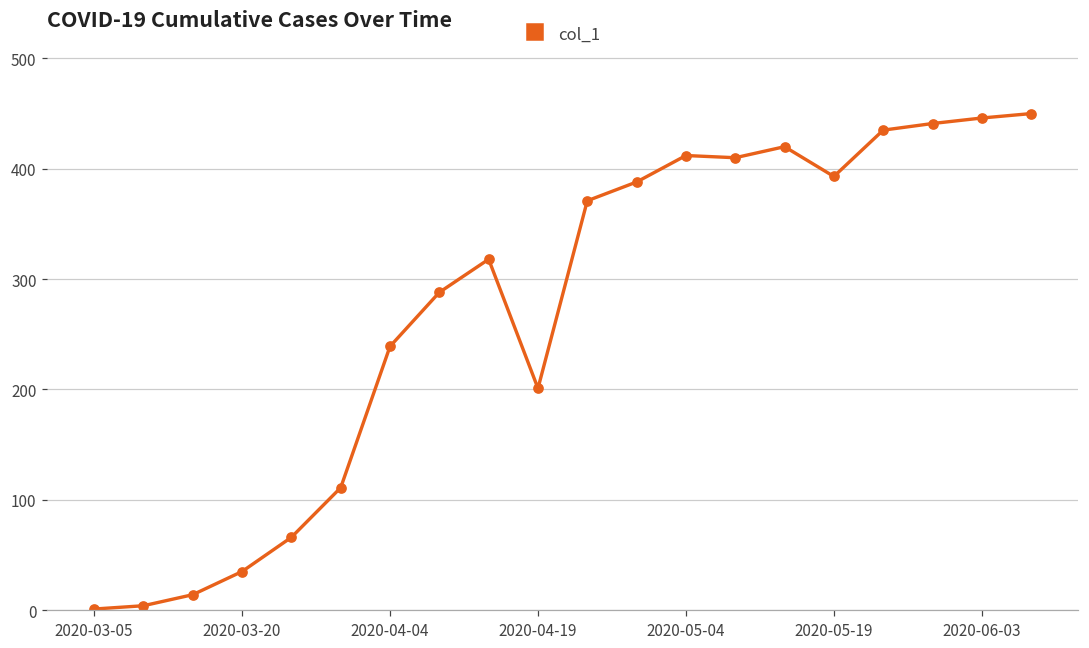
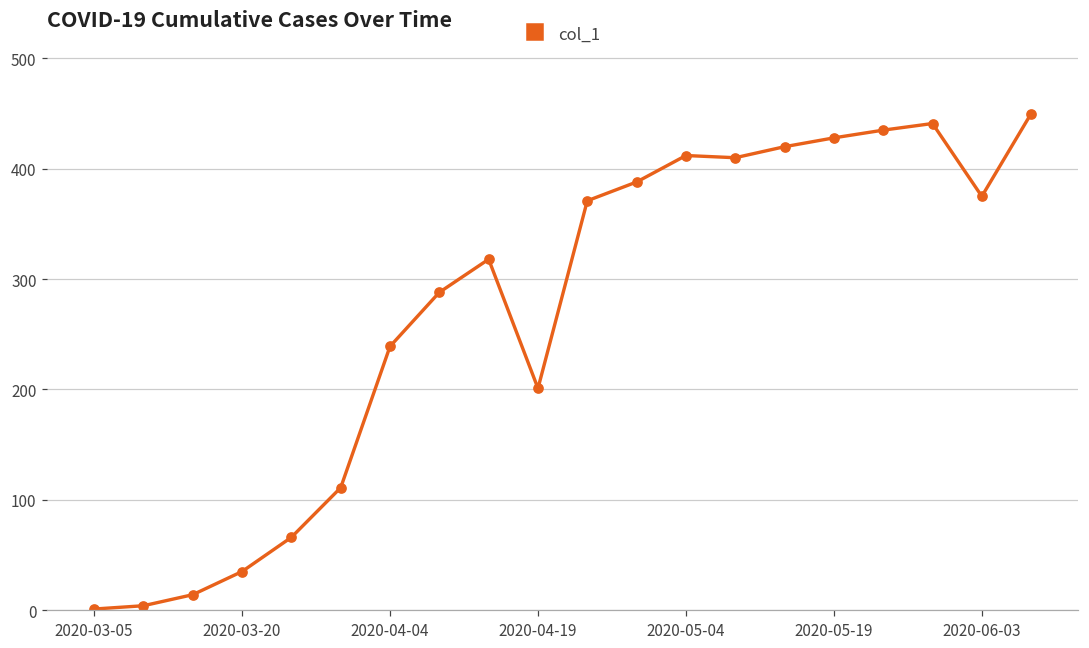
2020-05-19: 393 -> 428
2020-06-03: 446 -> 375
